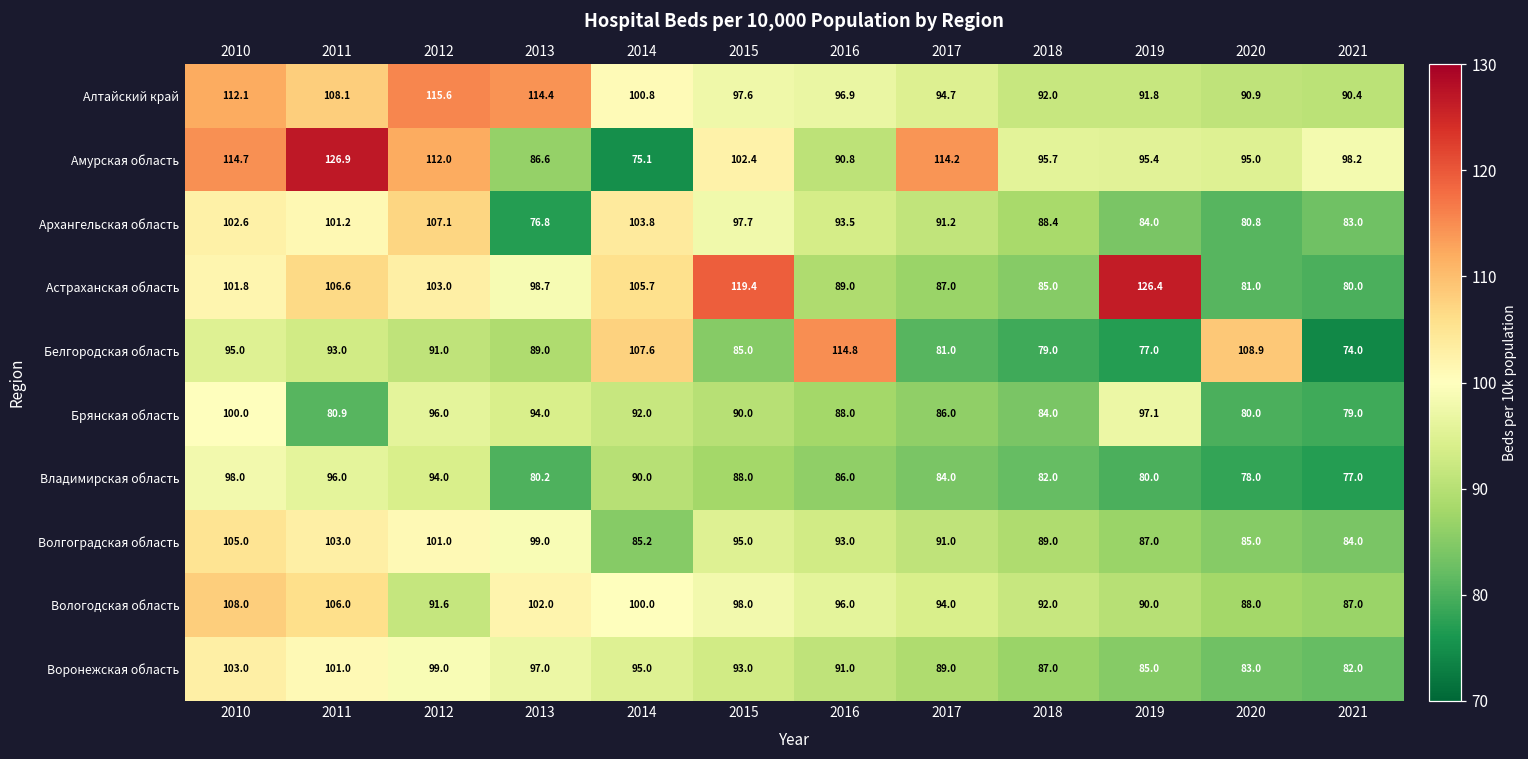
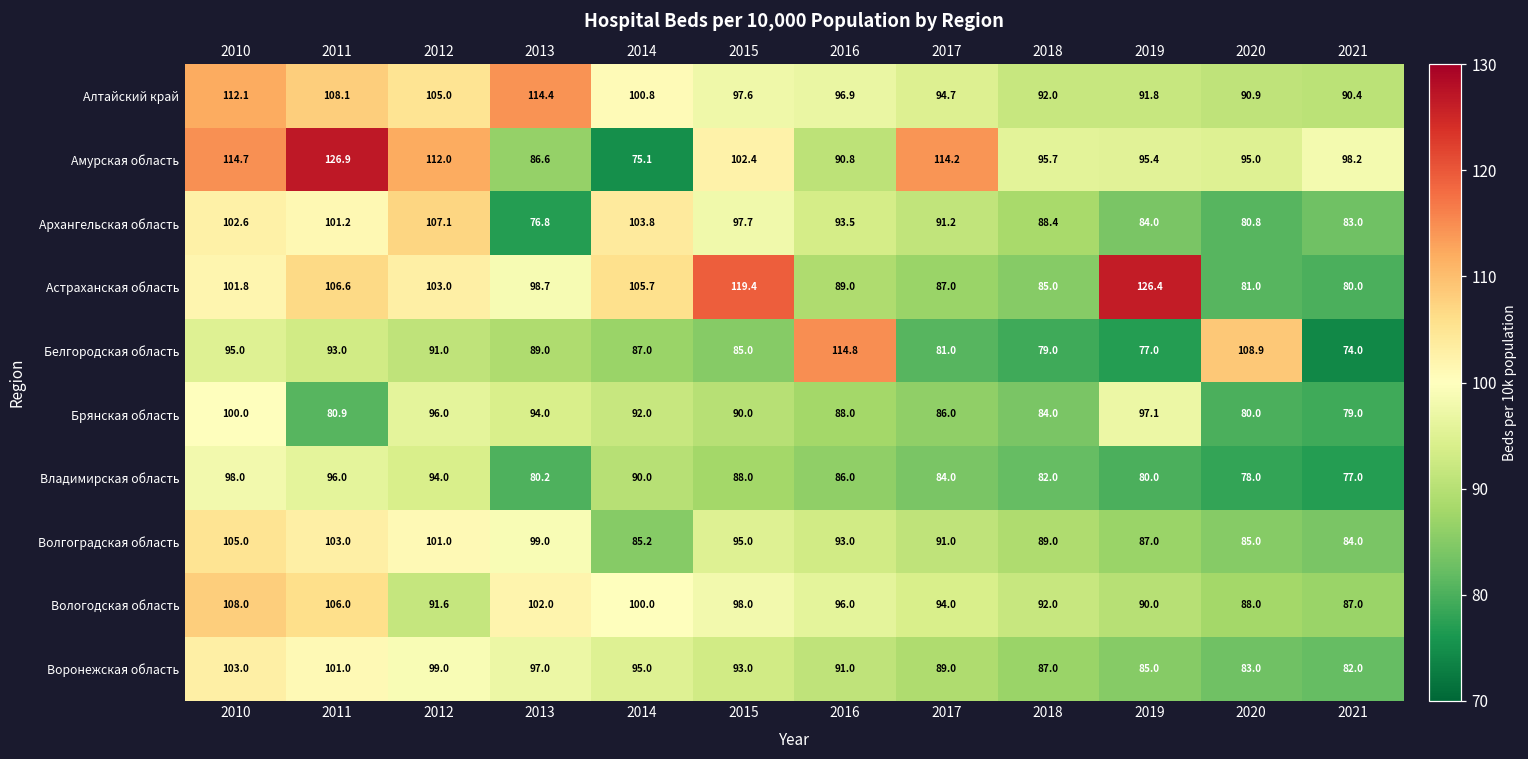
Алтайский край, 2012: 115.6 -> 105.0
Белгородская область, 2014: 107.6 -> 87.0
